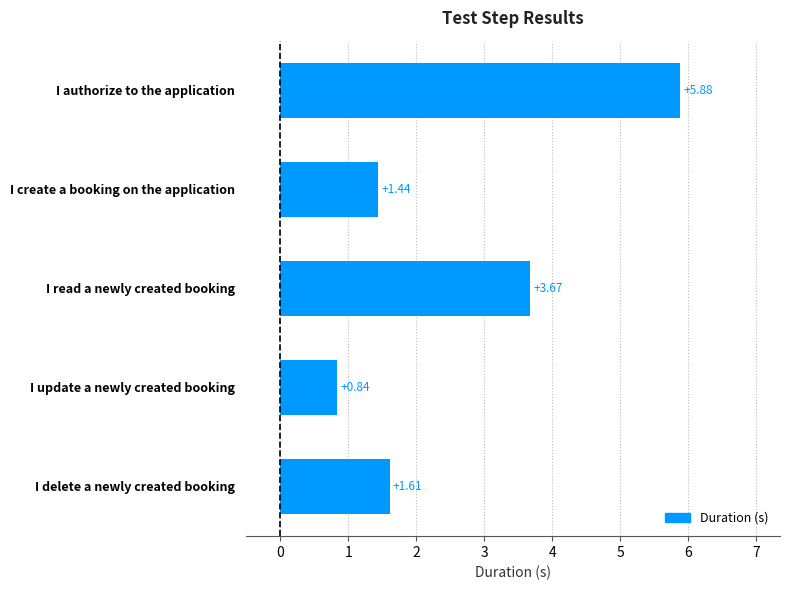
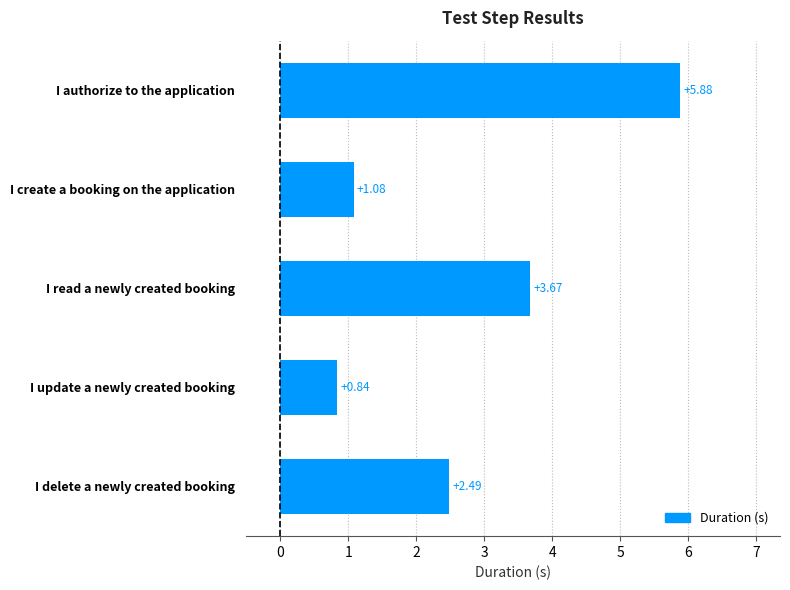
I create a booking on the application: +1.44 -> +1.08
I delete a newly created booking: +1.61 -> +2.49
